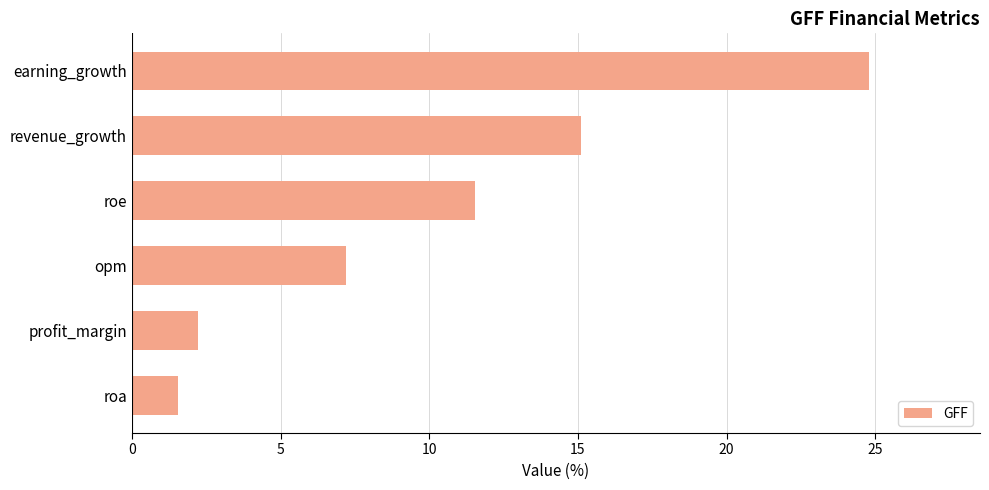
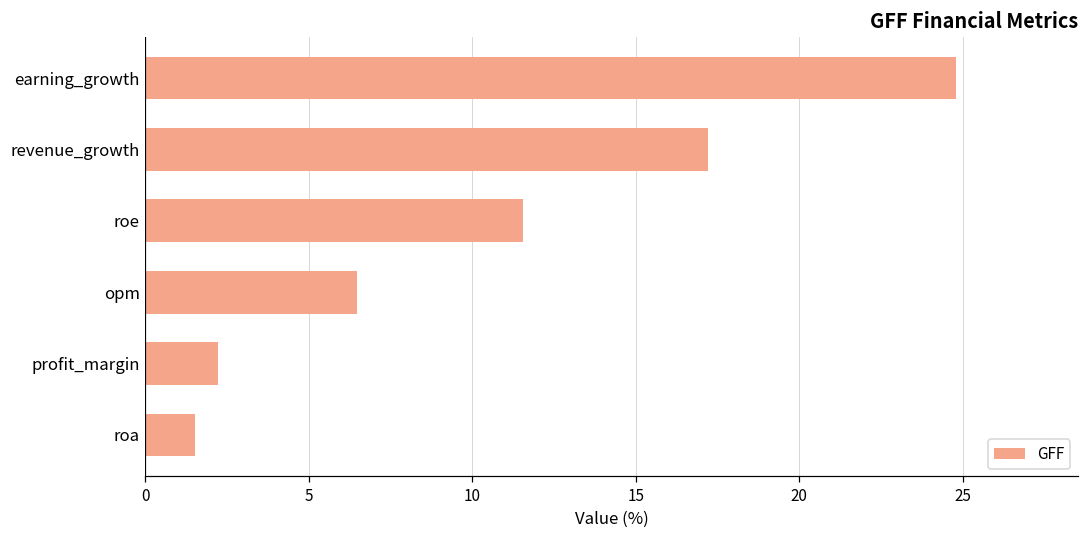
revenue_growth: 15.1 -> 17.2
opm: 7.2 -> 6.5
